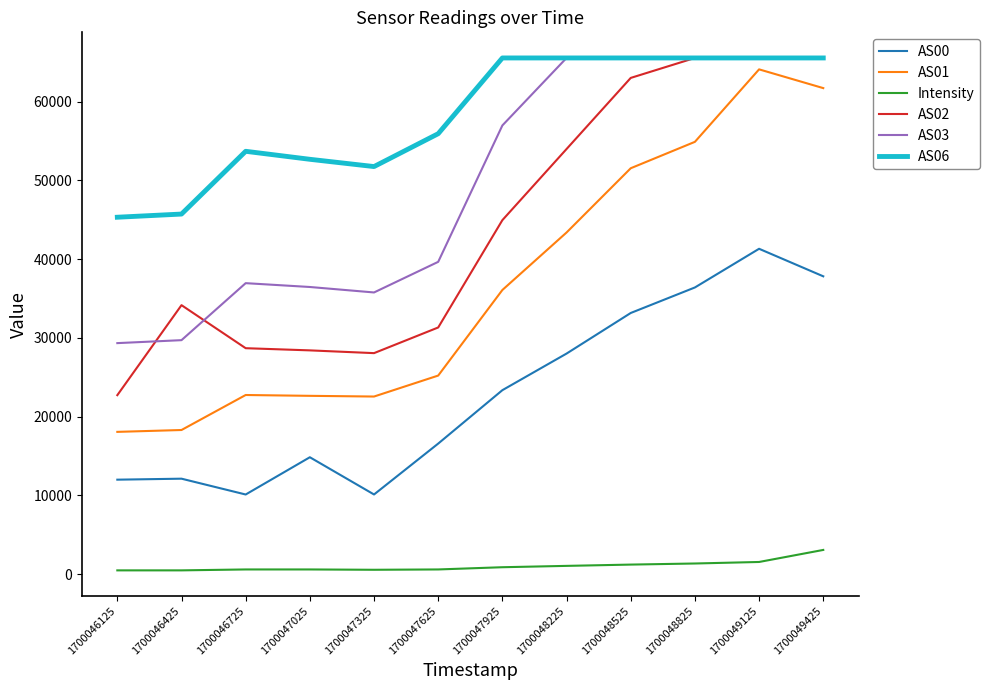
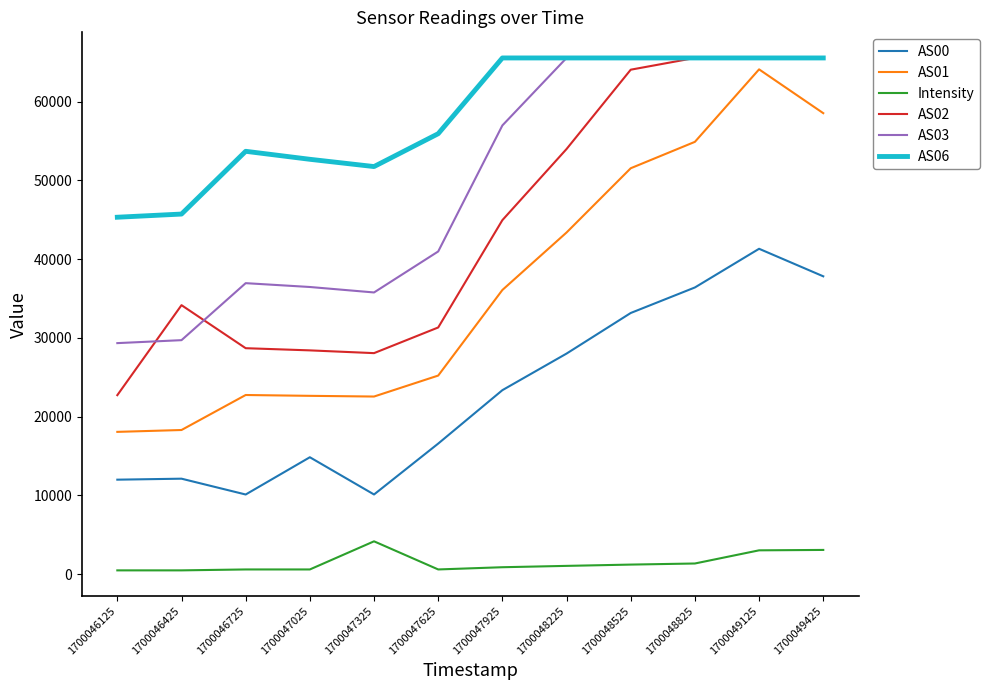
Intensity, 1700047325: 1000 -> 4000
AS03, 1700047625: 40000 -> 41000
AS02, 1700048525: 63000 -> 64000
Intensity, 1700049125: 2000 -> 3000
AS01, 1700049425: 62000 -> 59000
